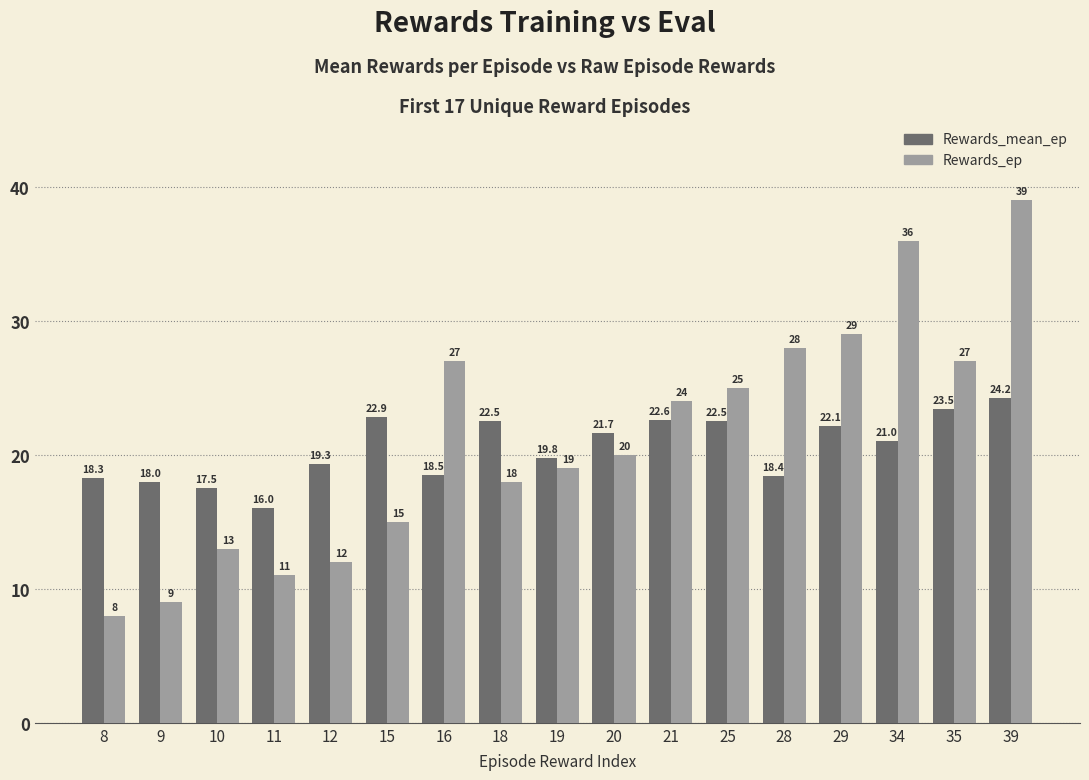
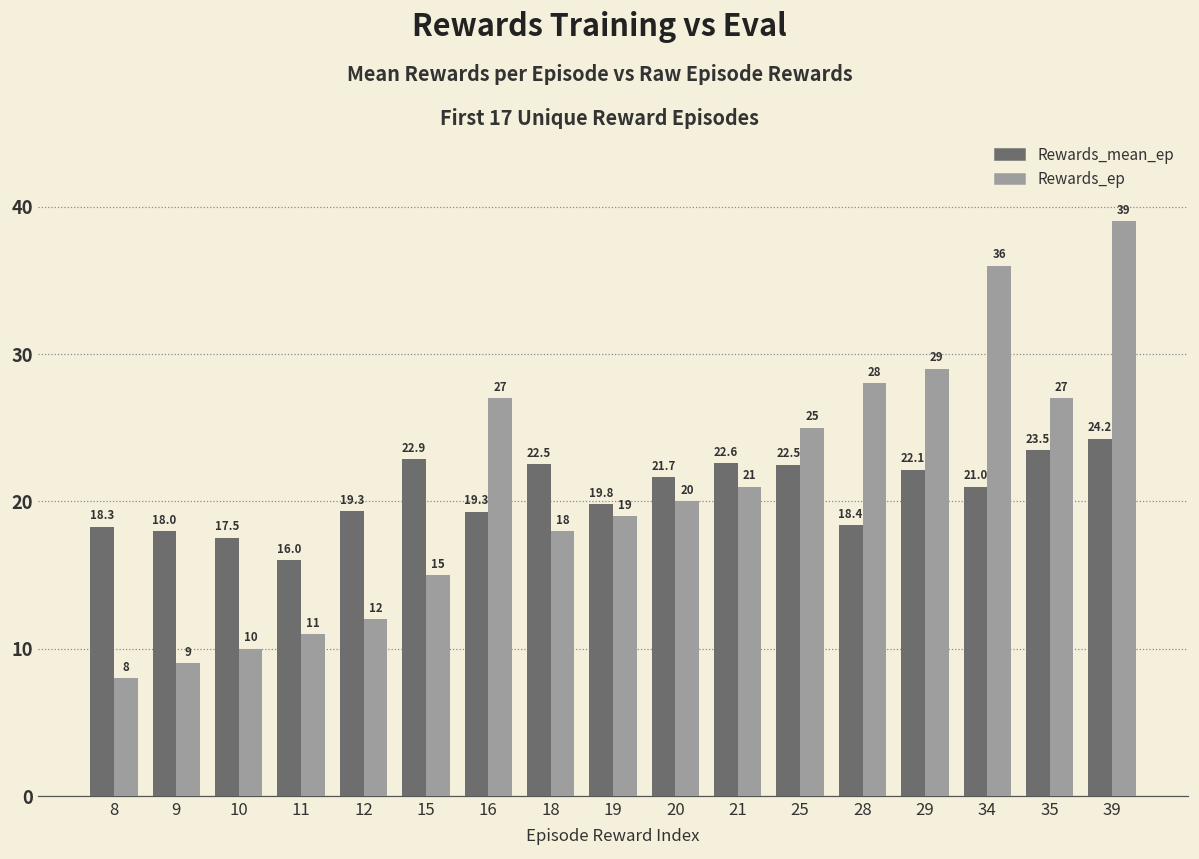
Rewards_ep, 10: 13 -> 10
Rewards_mean_ep, 16: 18.5 -> 19.3
Rewards_ep, 21: 24 -> 21
